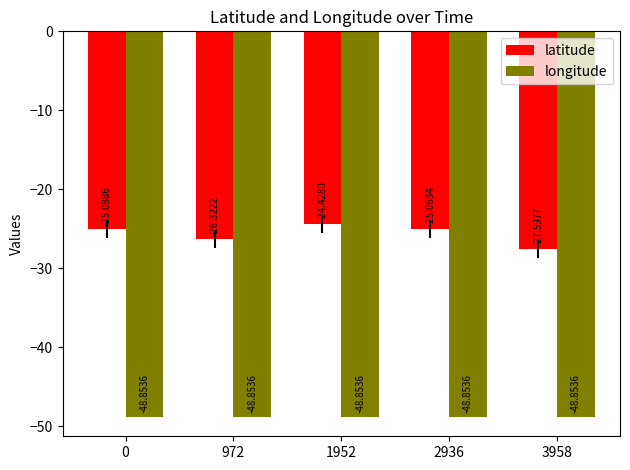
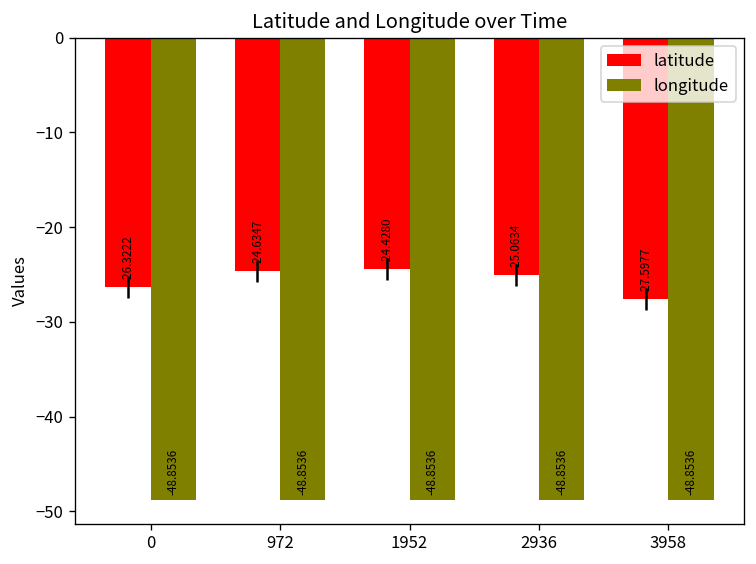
latitude, 0: -25.0886 -> -26.3222
latitude, 972: -26.3222 -> -24.6347
